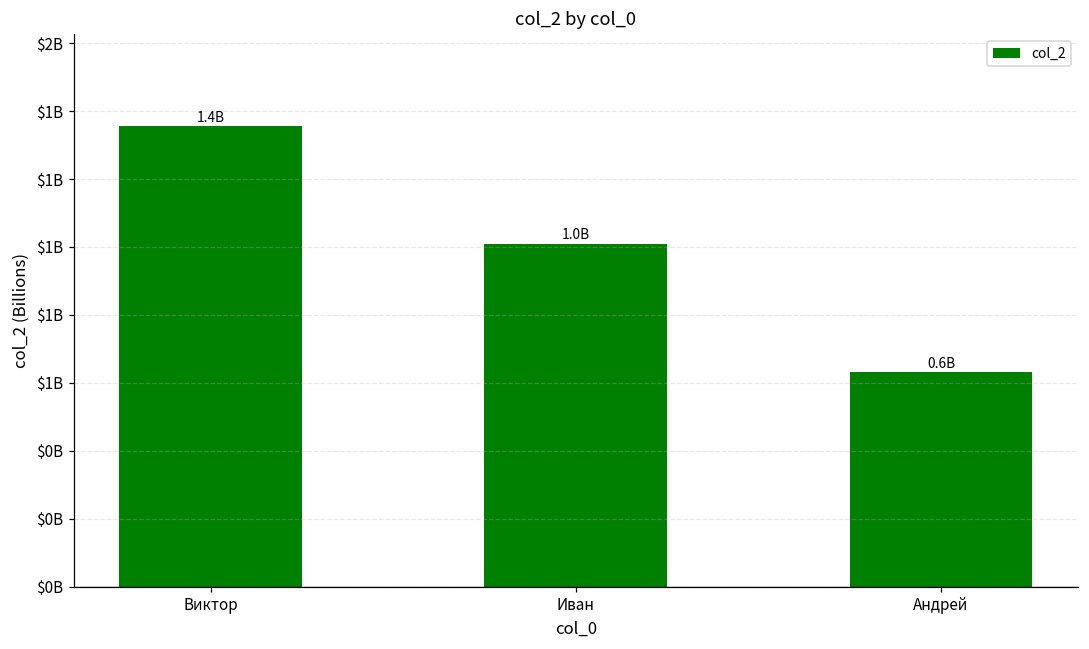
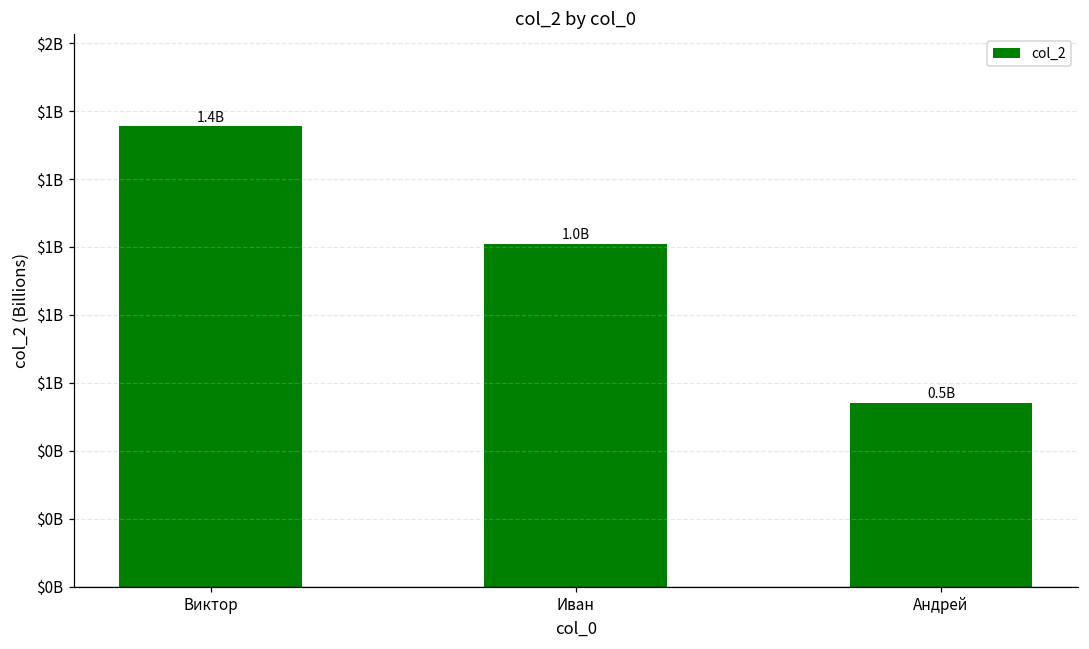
Андрей: 0.6B -> 0.5B
